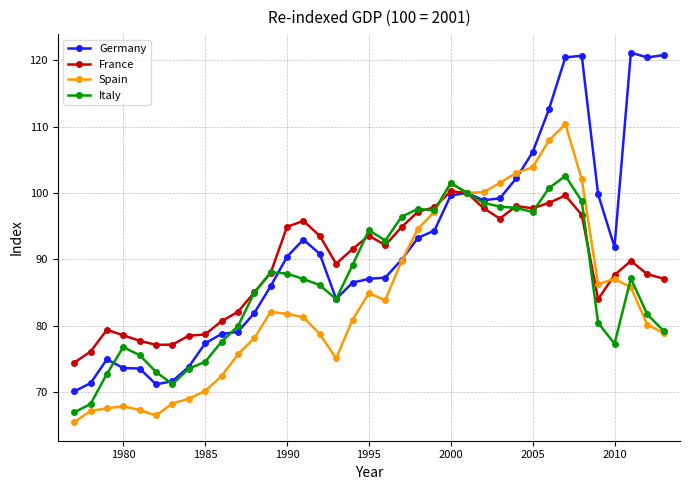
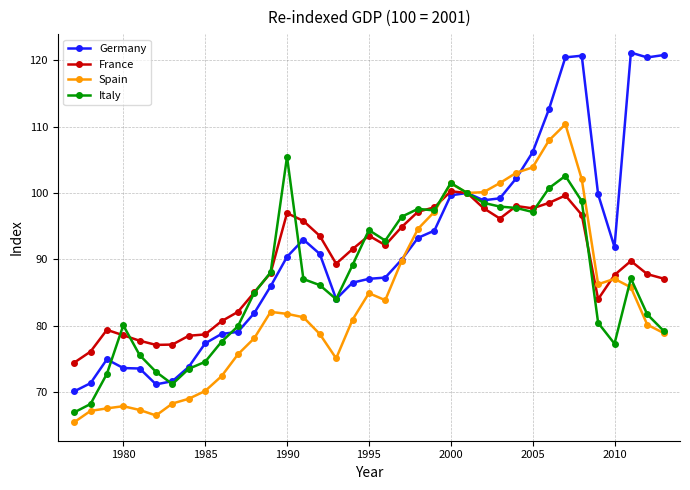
Italy, 1980: 77 -> 80
France, 1990: 95 -> 97
Italy, 1990: 88 -> 105
